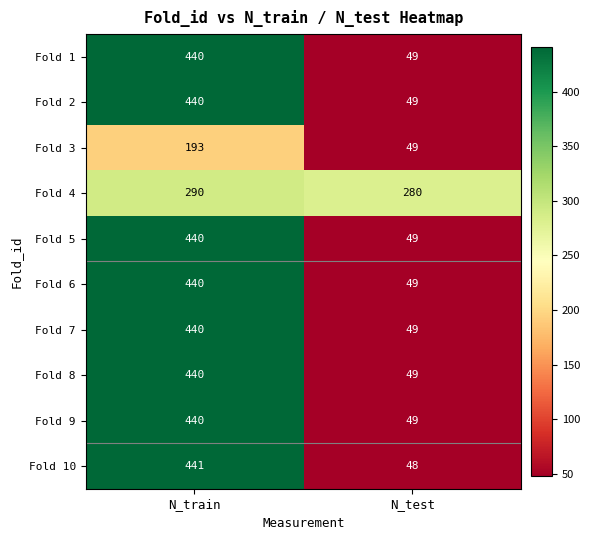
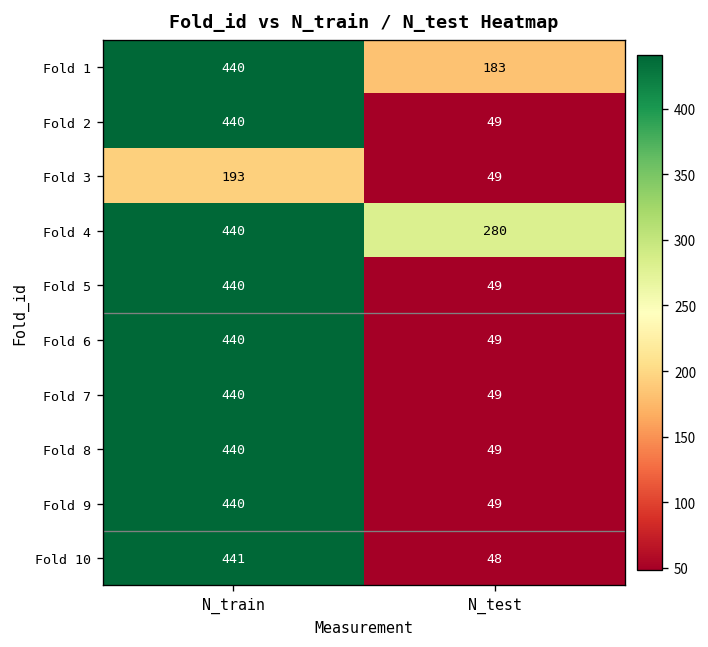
Fold 1, N_test: 49 -> 183
Fold 4, N_train: 290 -> 440
